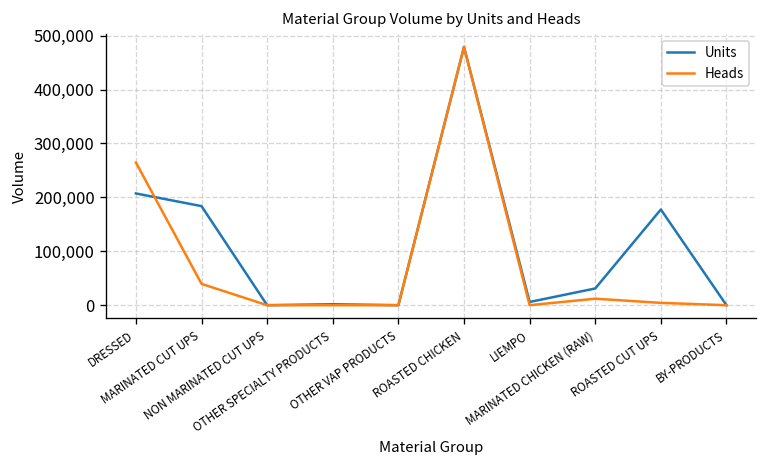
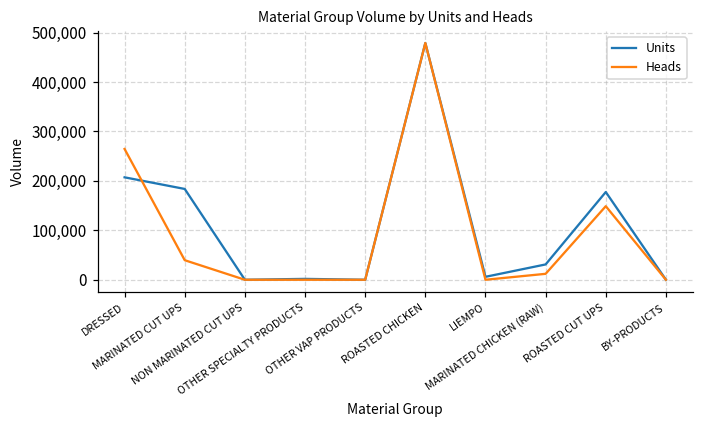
Heads, ROASTED CUT UPS: 0 -> 150,000
